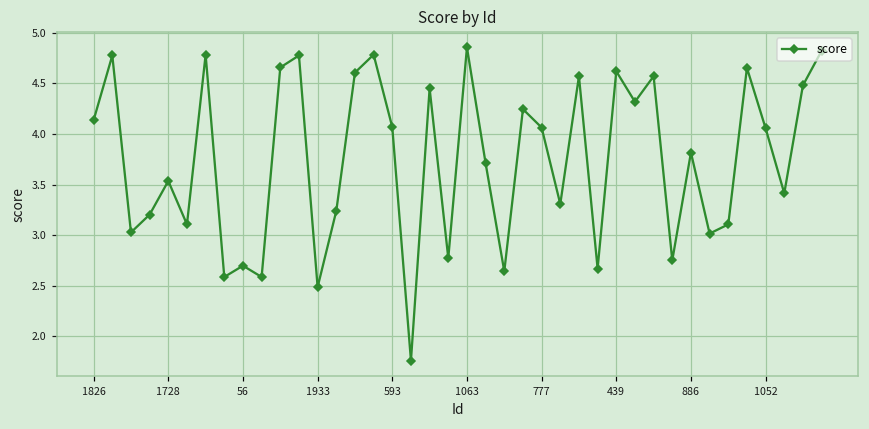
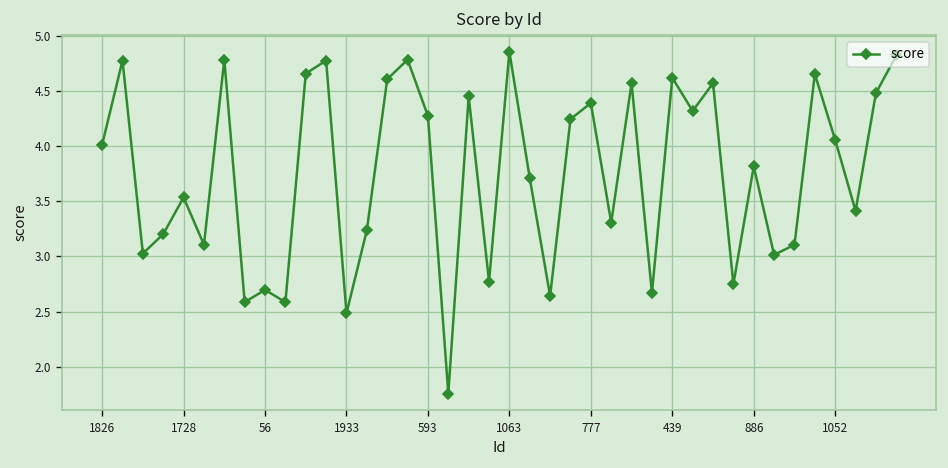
1826: 4.1 -> 4.0
593: 4.1 -> 4.3
777: 4.1 -> 4.4
